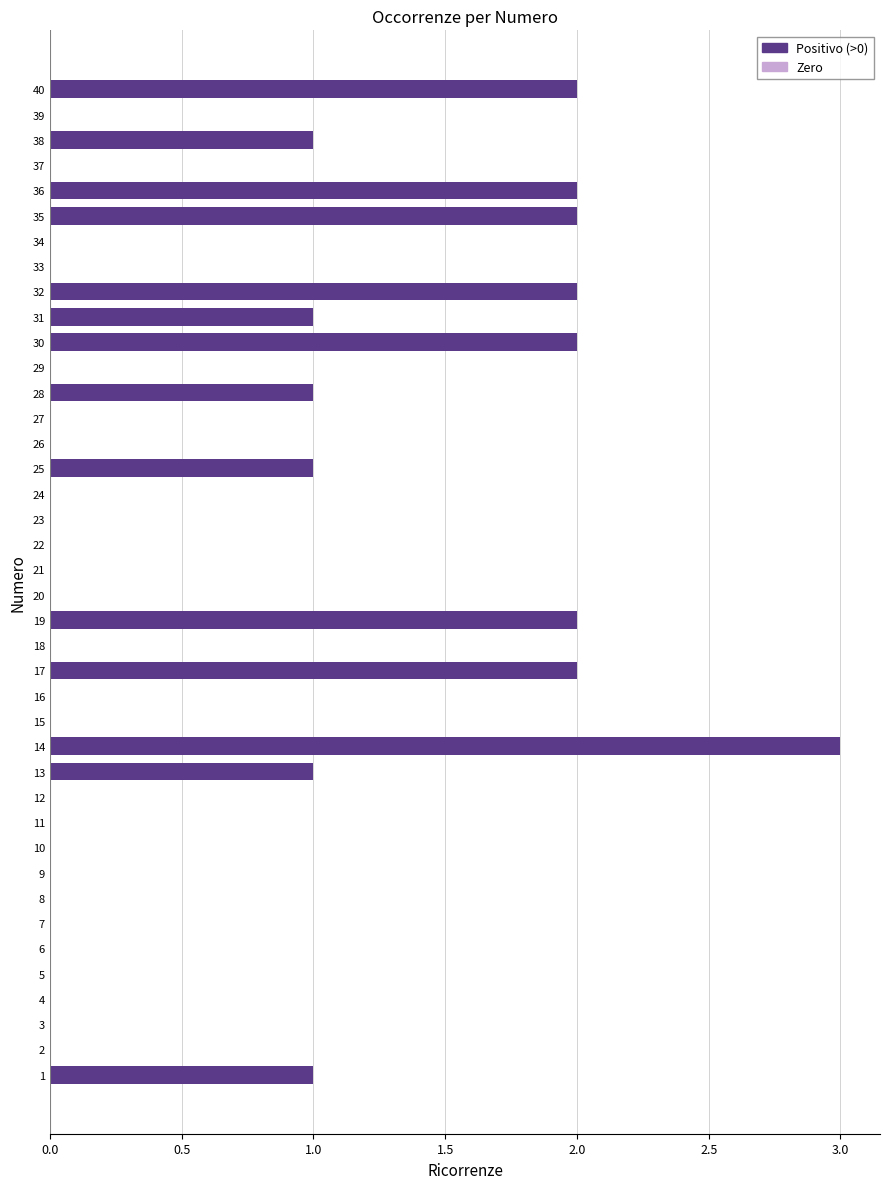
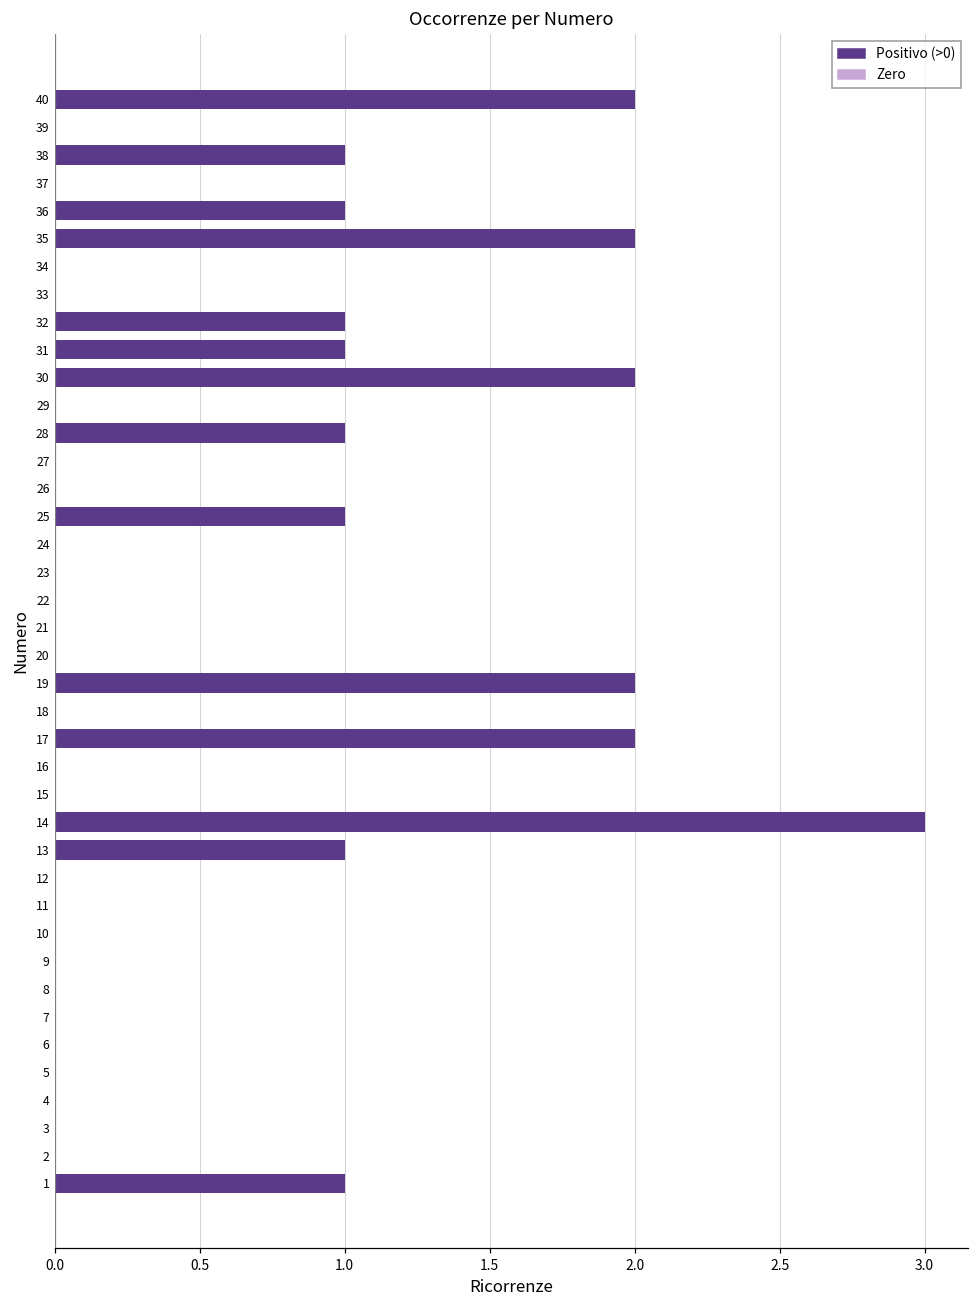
36: 2 -> 1
32: 2 -> 1
